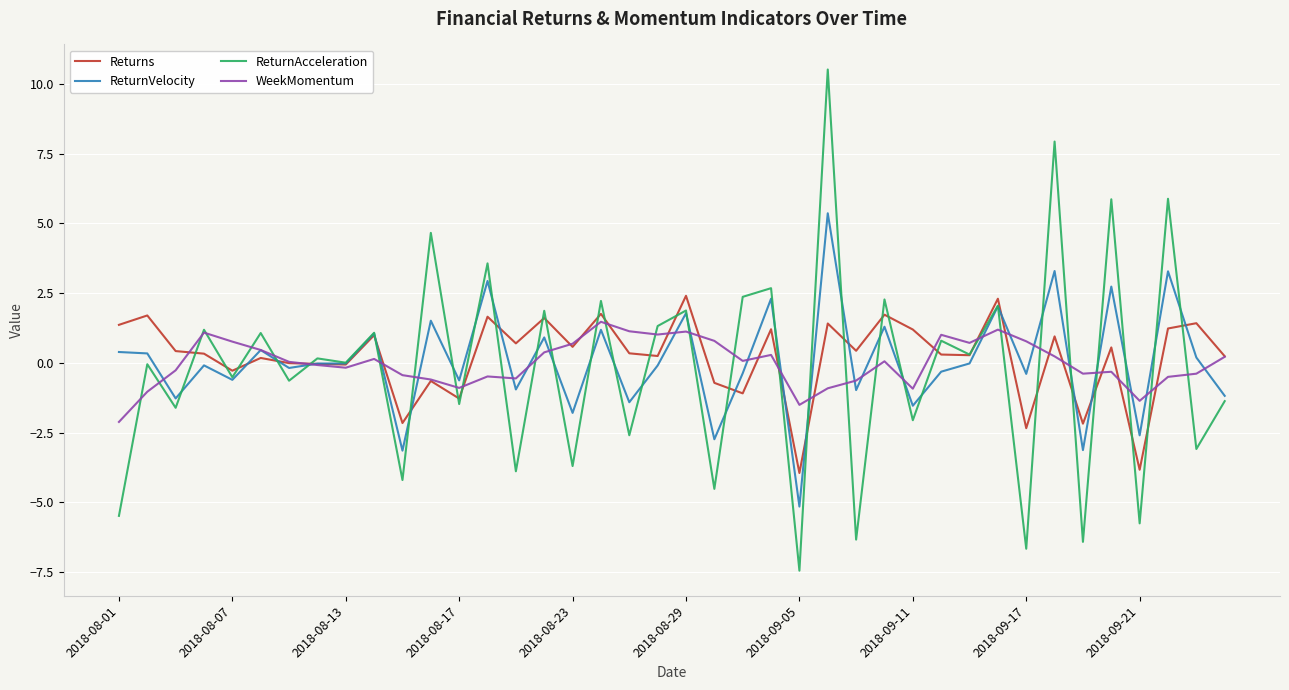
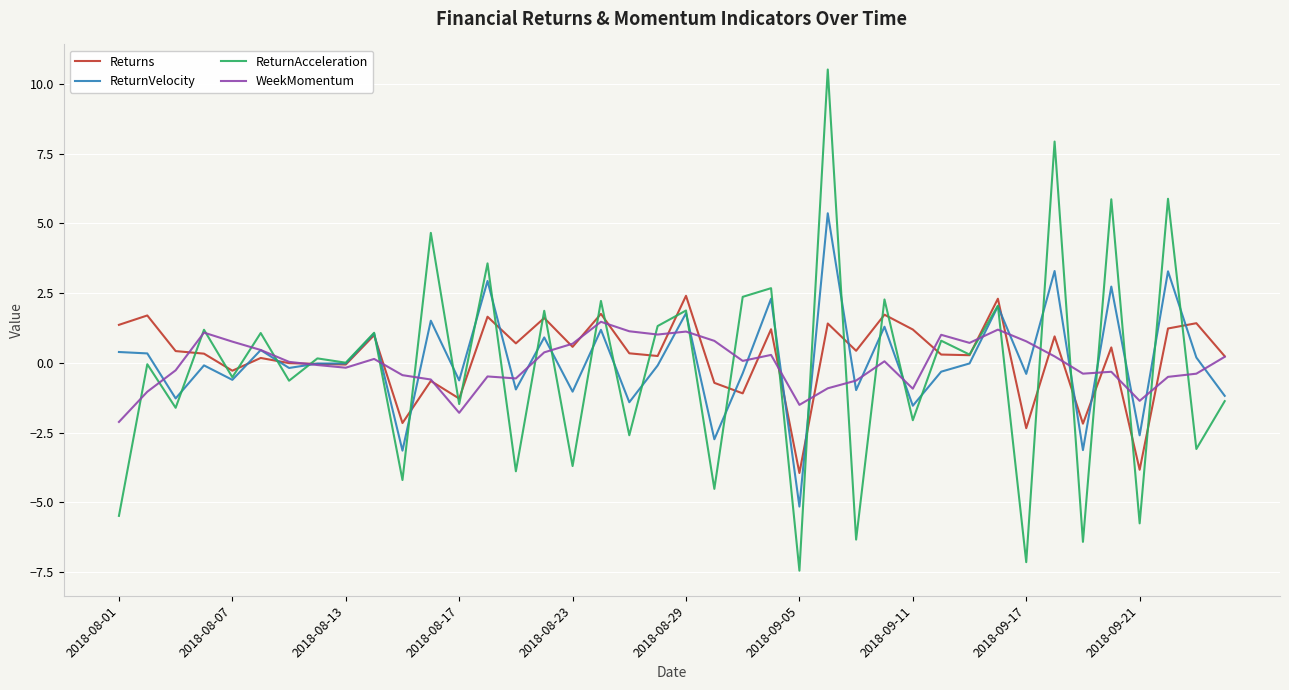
WeekMomentum, 2018-08-17: -0.9 -> -1.8
ReturnVelocity, 2018-08-23: -1.8 -> -1.0
ReturnAcceleration, 2018-09-17: -6.7 -> -7.1
